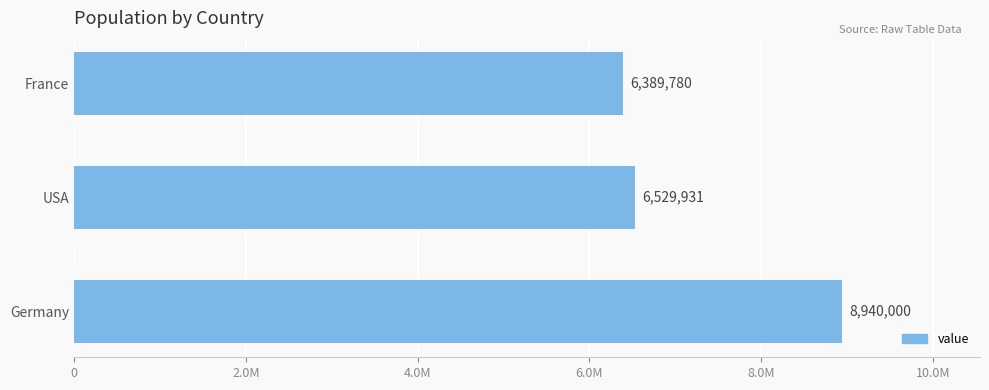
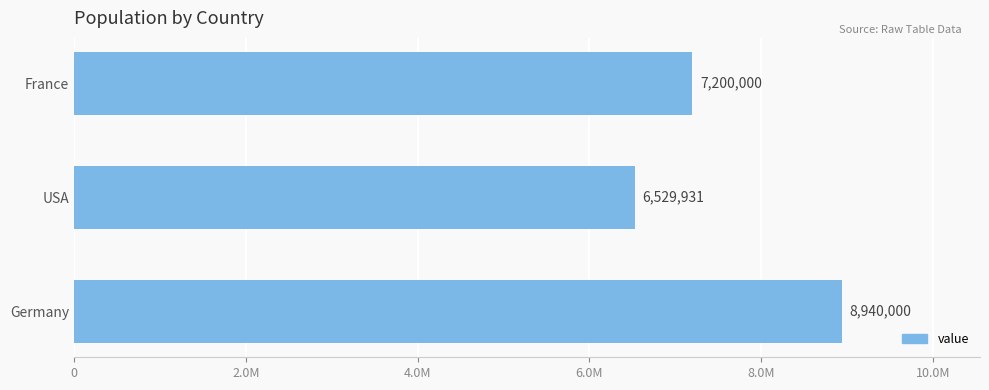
France: 6,389,780 -> 7,200,000
